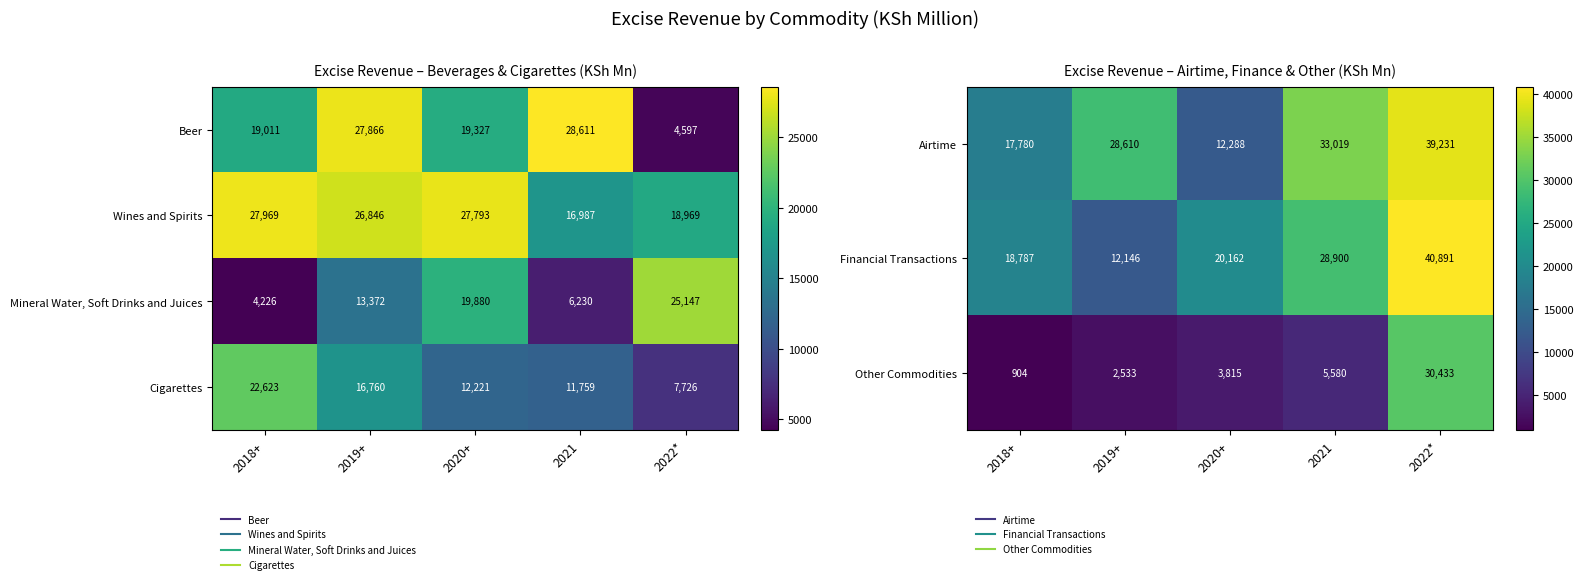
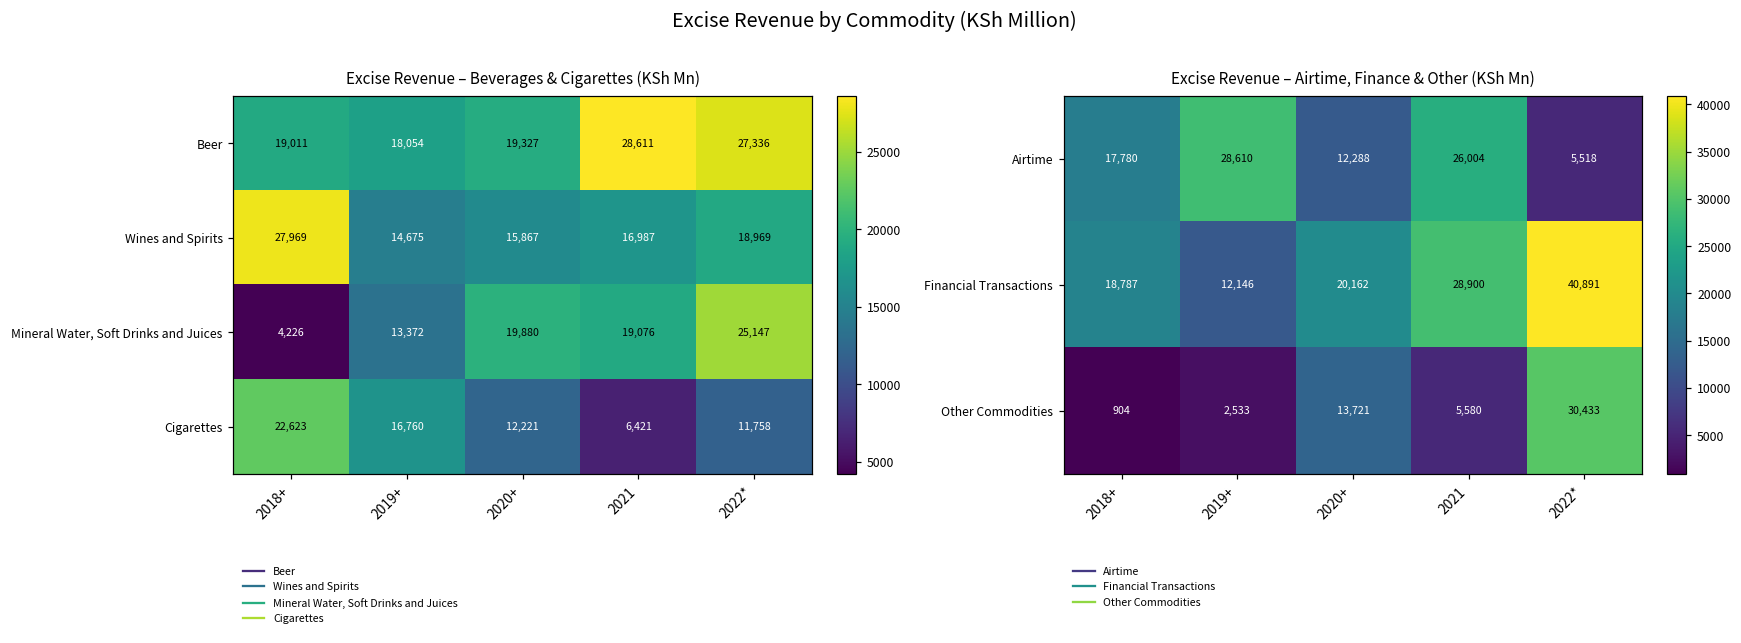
Excise Revenue – Beverages & Cigarettes (KSh Mn), Beer, 2019+: 27,866 -> 18,054
Excise Revenue – Beverages & Cigarettes (KSh Mn), Beer, 2022*: 4,597 -> 27,336
Excise Revenue – Beverages & Cigarettes (KSh Mn), Wines and Spirits, 2019+: 26,846 -> 14,675
Excise Revenue – Beverages & Cigarettes (KSh Mn), Wines and Spirits, 2020+: 27,793 -> 15,867
Excise Revenue – Beverages & Cigarettes (KSh Mn), Mineral Water, Soft Drinks and Juices, 2021: 6,230 -> 19,076
Excise Revenue – Beverages & Cigarettes (KSh Mn), Cigarettes, 2021: 11,759 -> 6,421
Excise Revenue – Beverages & Cigarettes (KSh Mn), Cigarettes, 2022*: 7,726 -> 11,758
Excise Revenue – Airtime, Finance & Other (KSh Mn), Airtime, 2021: 33,019 -> 26,004
Excise Revenue – Airtime, Finance & Other (KSh Mn), Airtime, 2022*: 39,231 -> 5,518
Excise Revenue – Airtime, Finance & Other (KSh Mn), Other Commodities, 2020+: 3,815 -> 13,721
